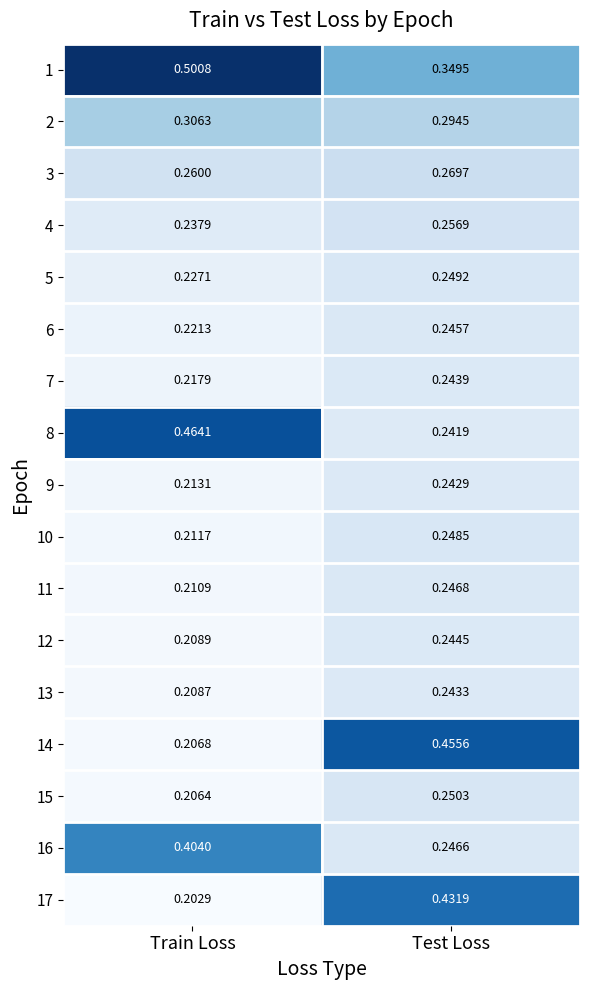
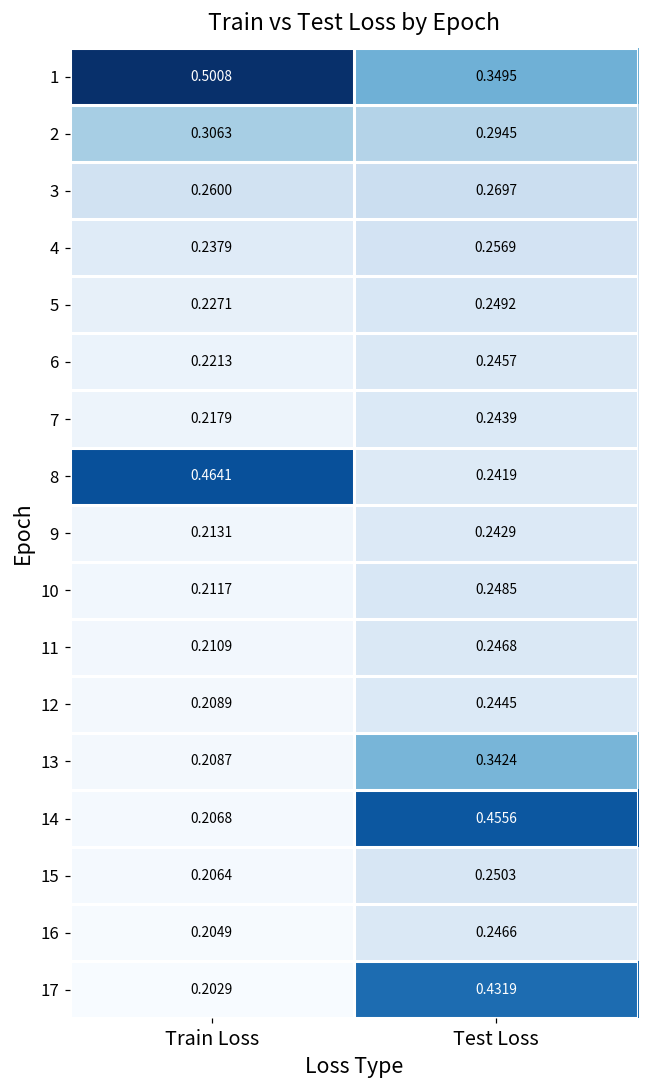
13, Test Loss: 0.2433 -> 0.3424
16, Train Loss: 0.4040 -> 0.2049
